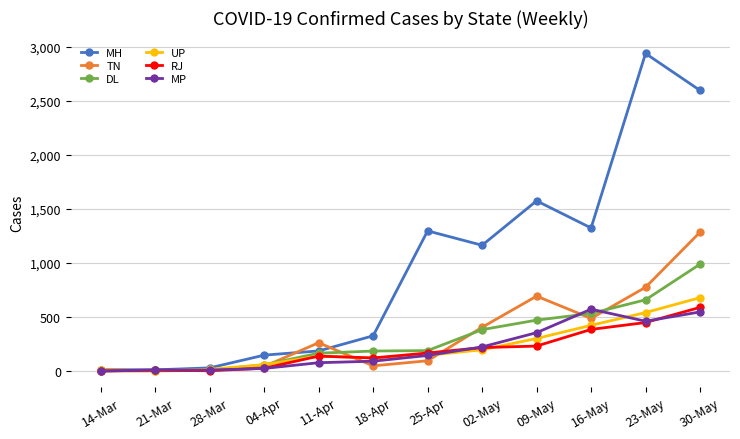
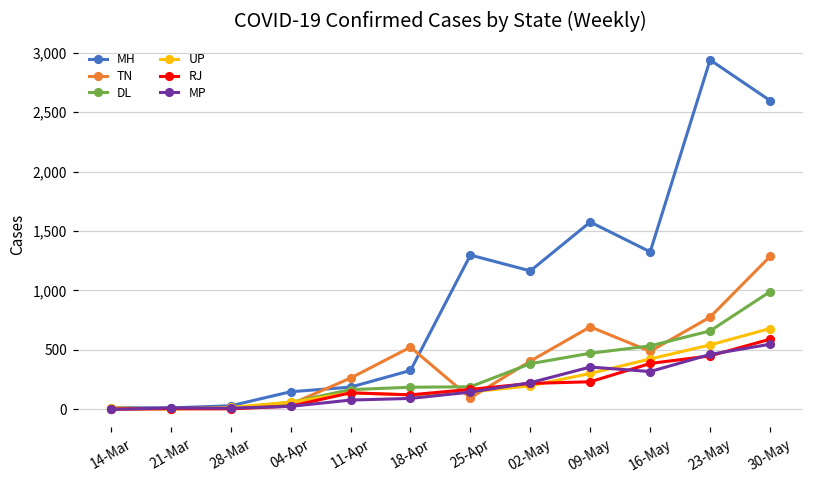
TN, 18-Apr: 50 -> 520
MP, 16-May: 570 -> 320
